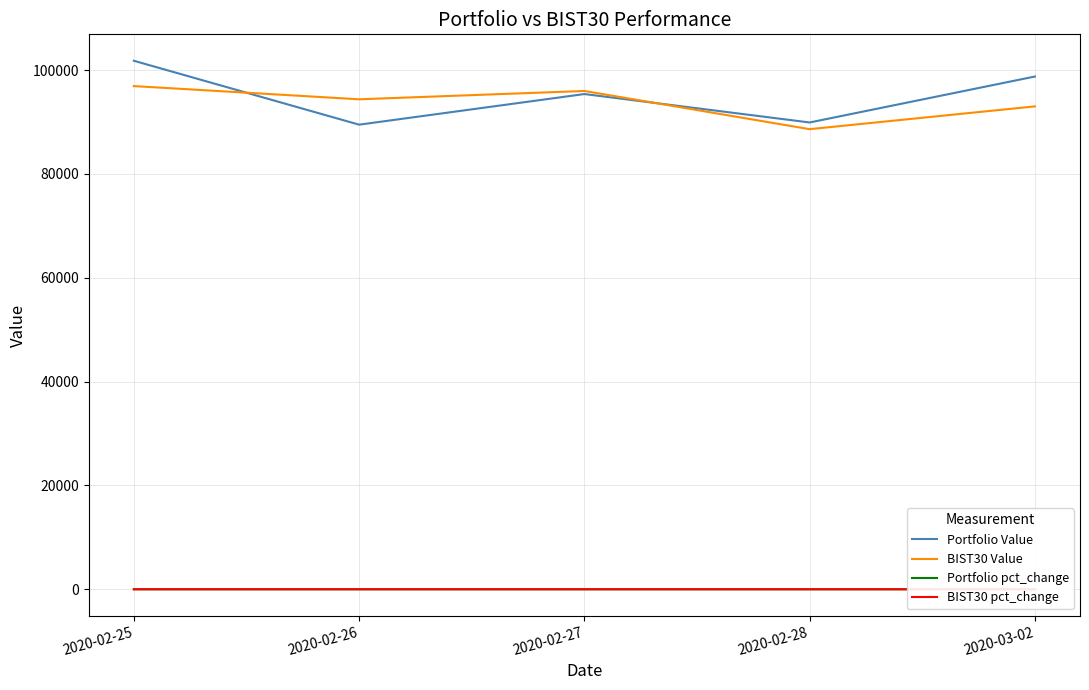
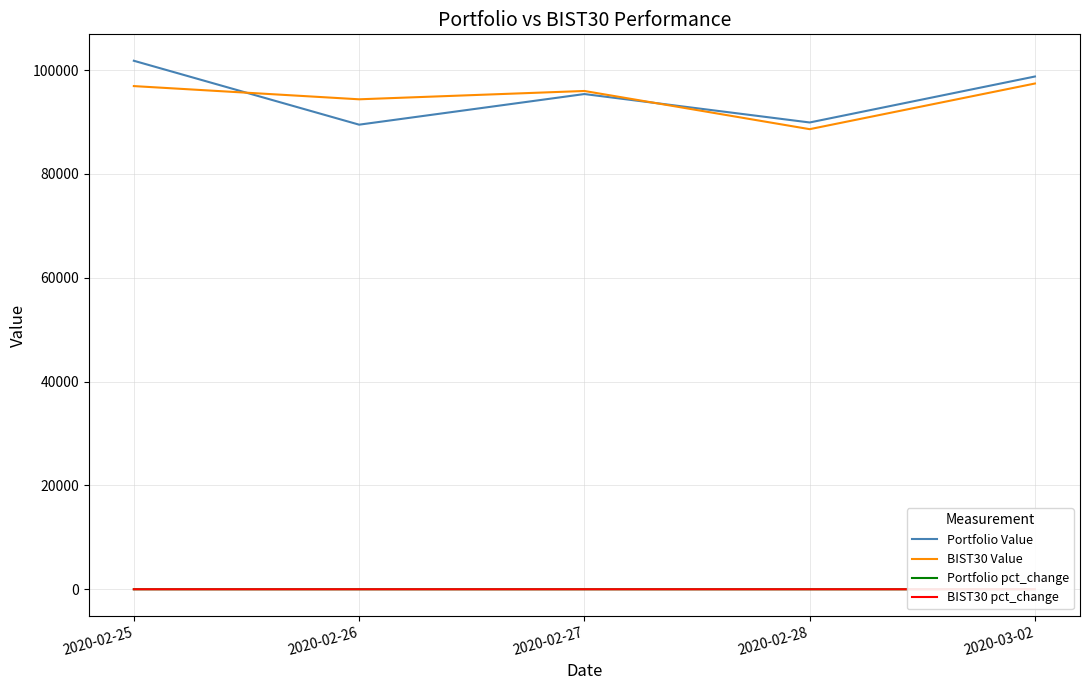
BIST30 Value, 2020-03-02: 93000 -> 97000
